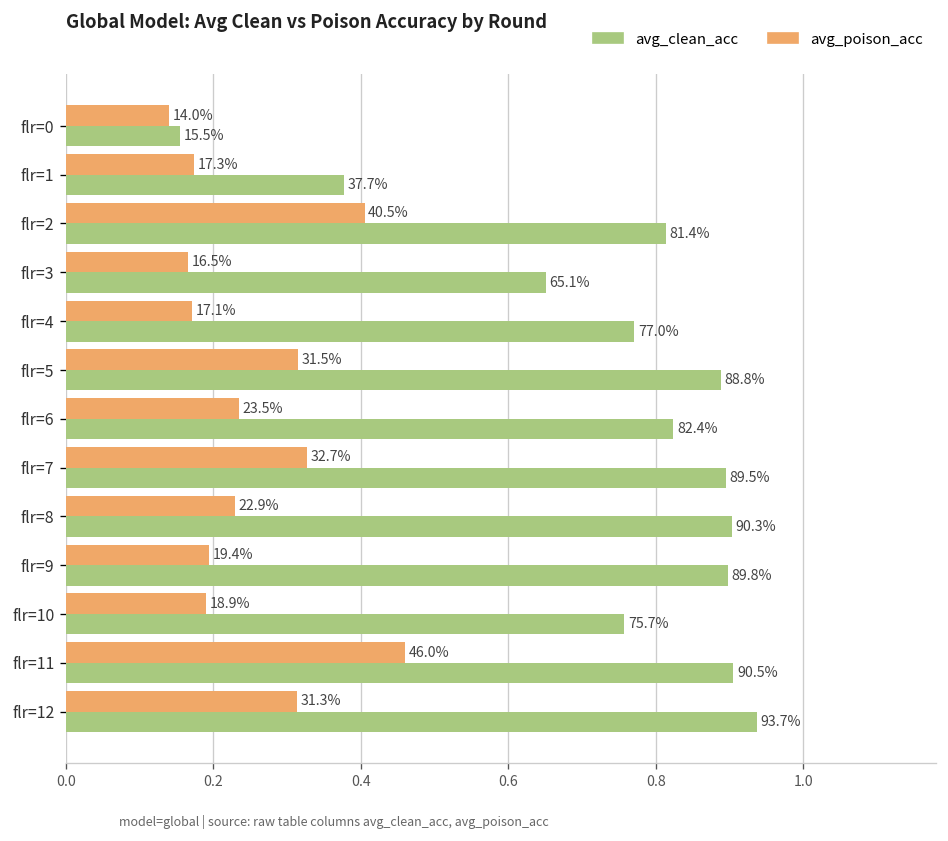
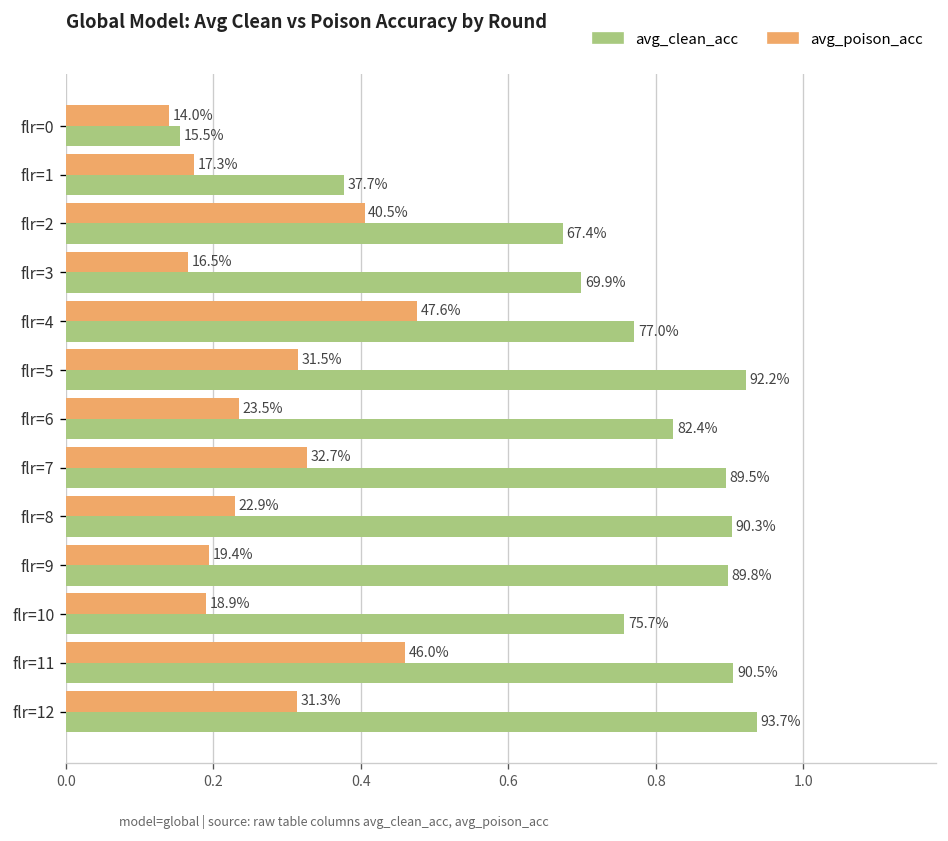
avg_clean_acc, flr=2: 81.4% -> 67.4%
avg_clean_acc, flr=3: 65.1% -> 69.9%
avg_poison_acc, flr=4: 17.1% -> 47.6%
avg_clean_acc, flr=5: 88.8% -> 92.2%
